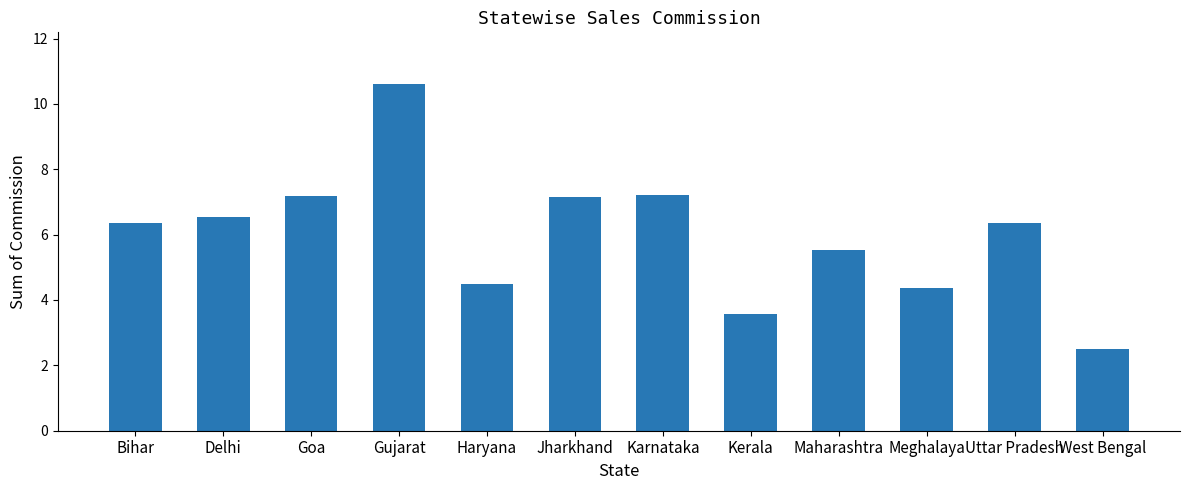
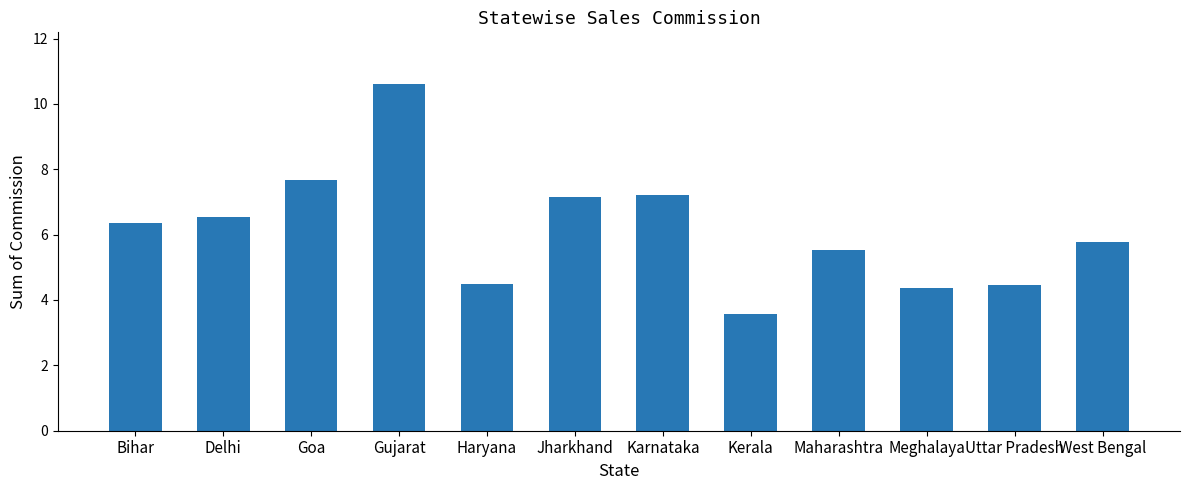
Goa: 7.2 -> 7.7
Uttar Pradesh: 6.4 -> 4.5
West Bengal: 2.5 -> 5.8
